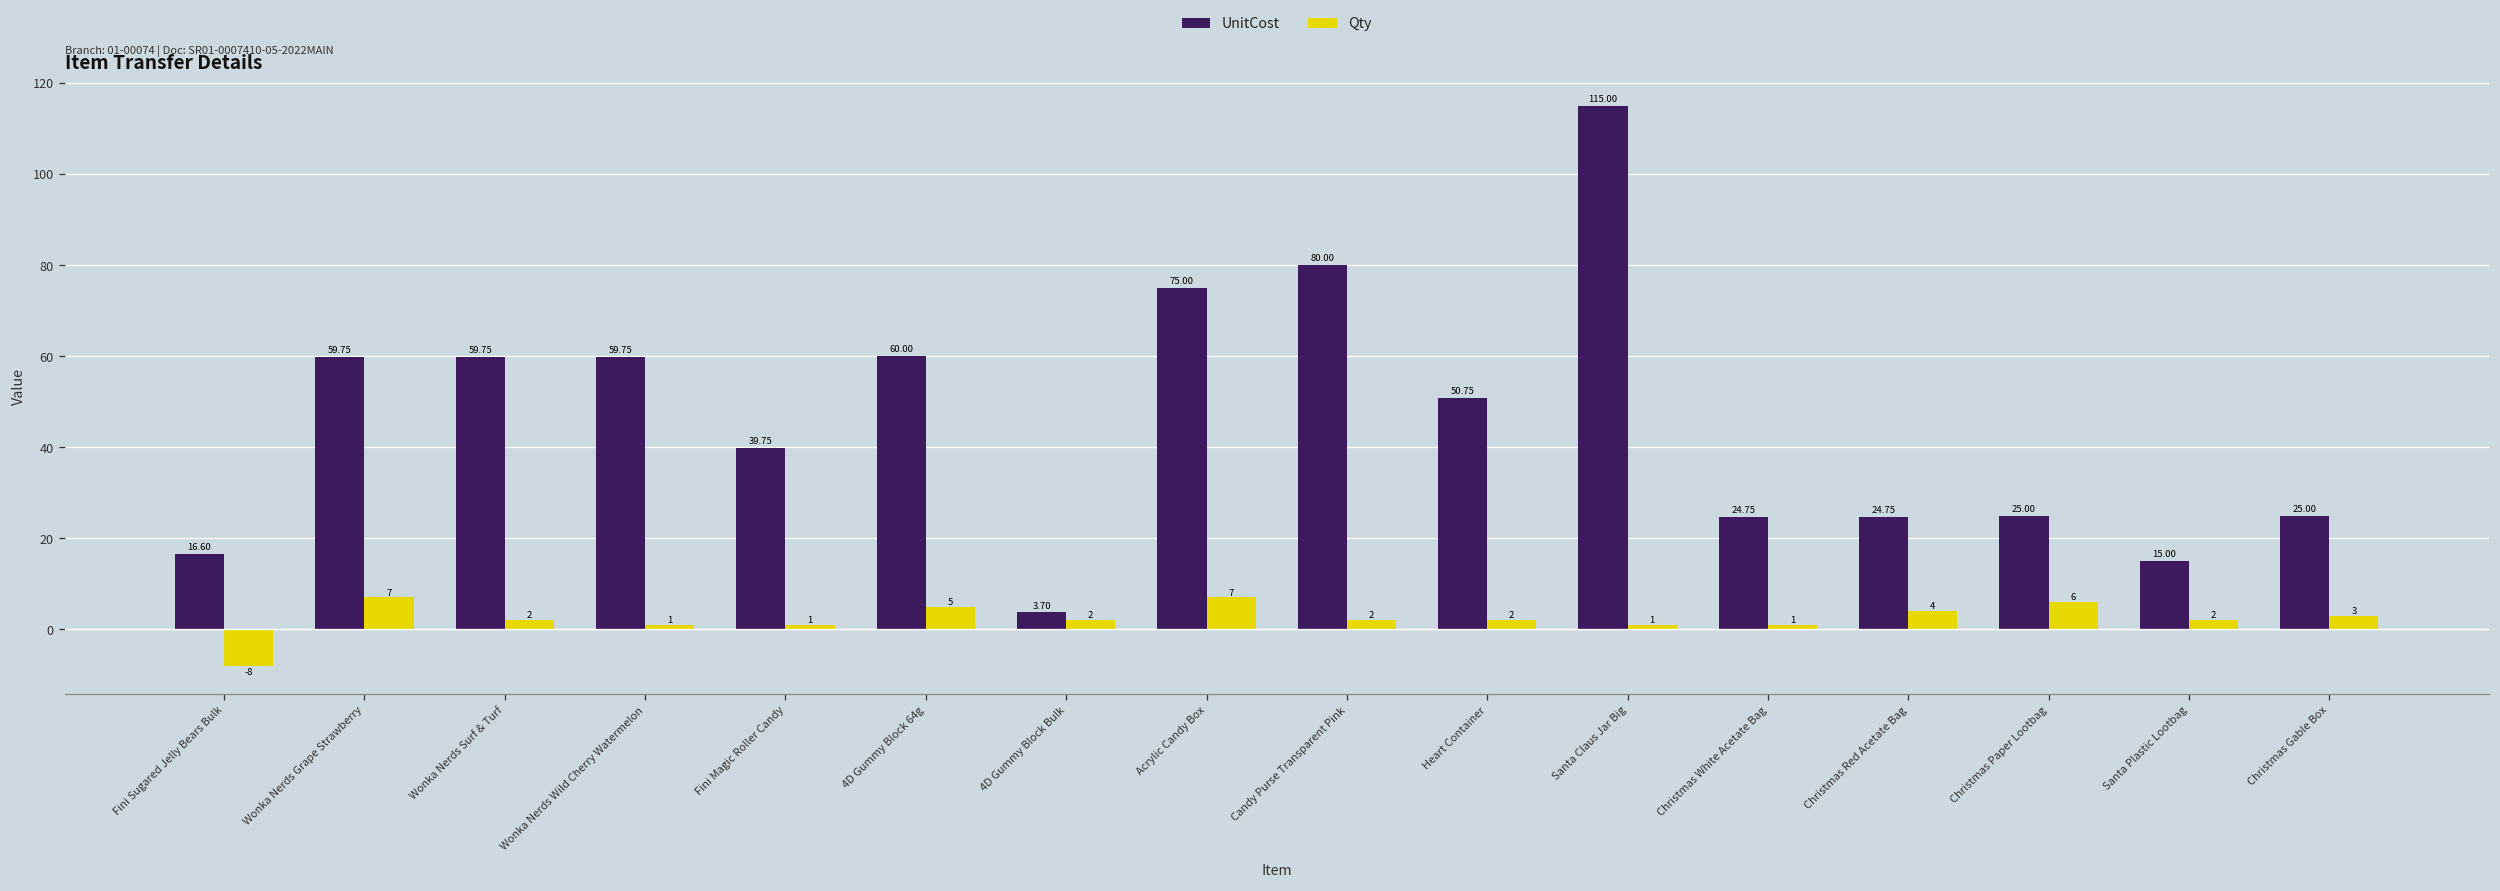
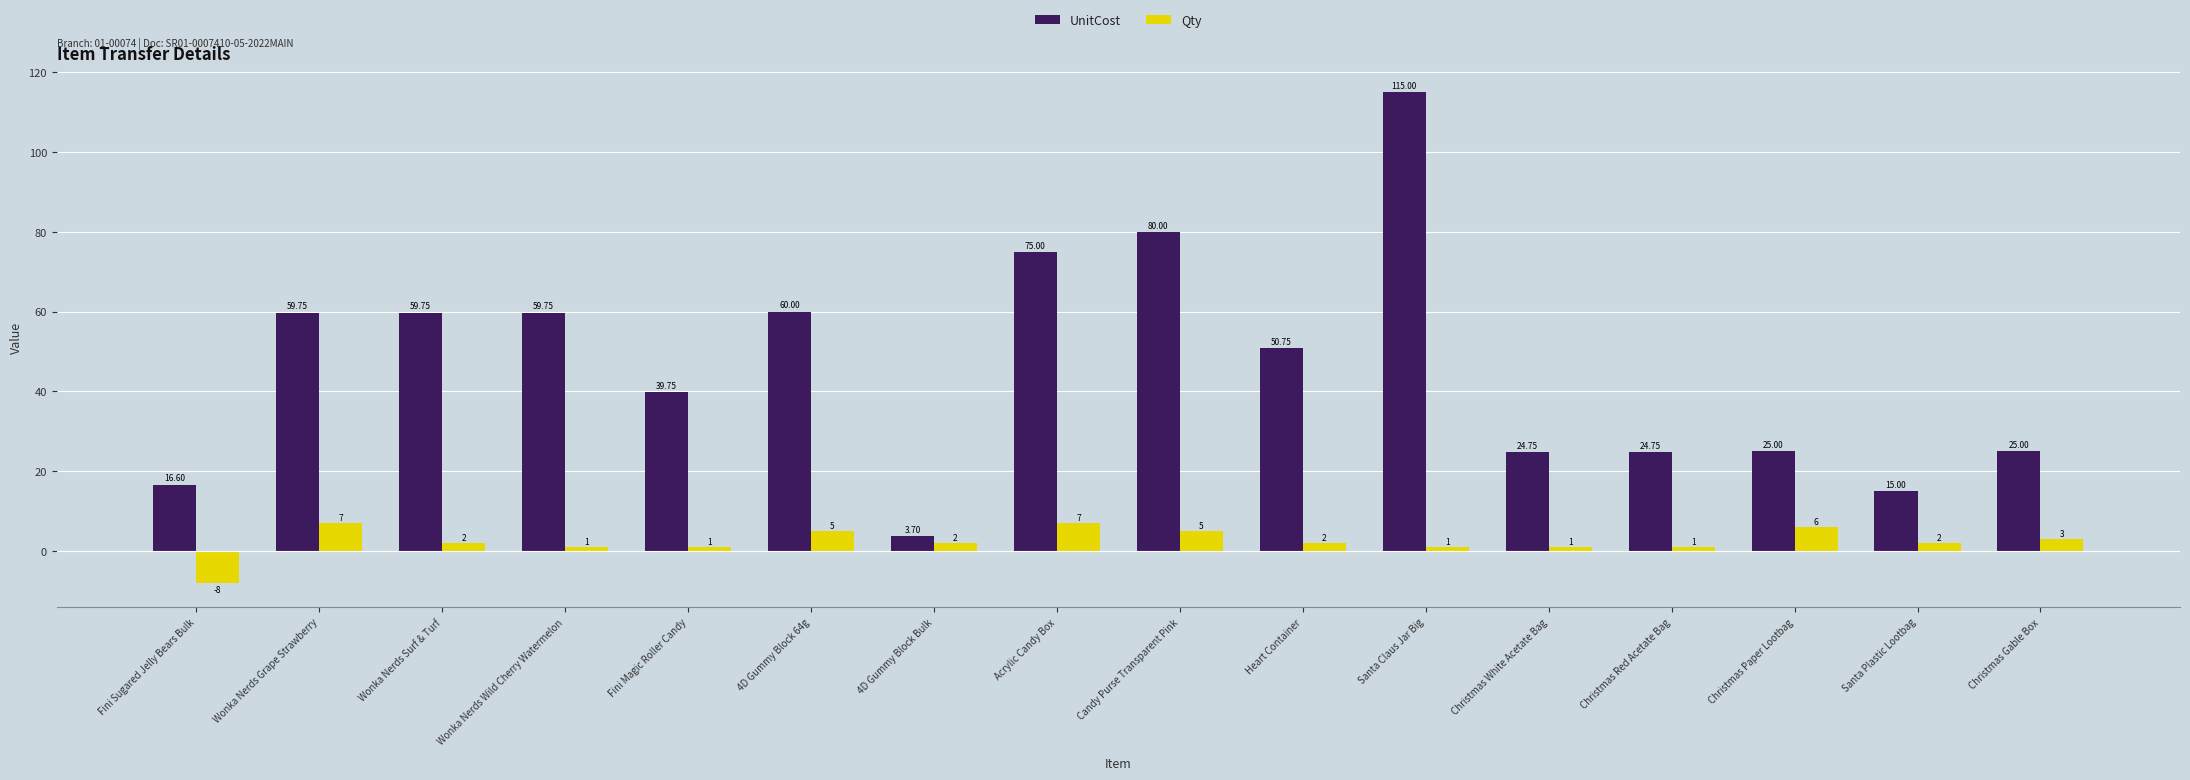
Qty, Candy Purse Transparent Pink: 2 -> 5
Qty, Christmas Red Acetate Bag: 4 -> 1
